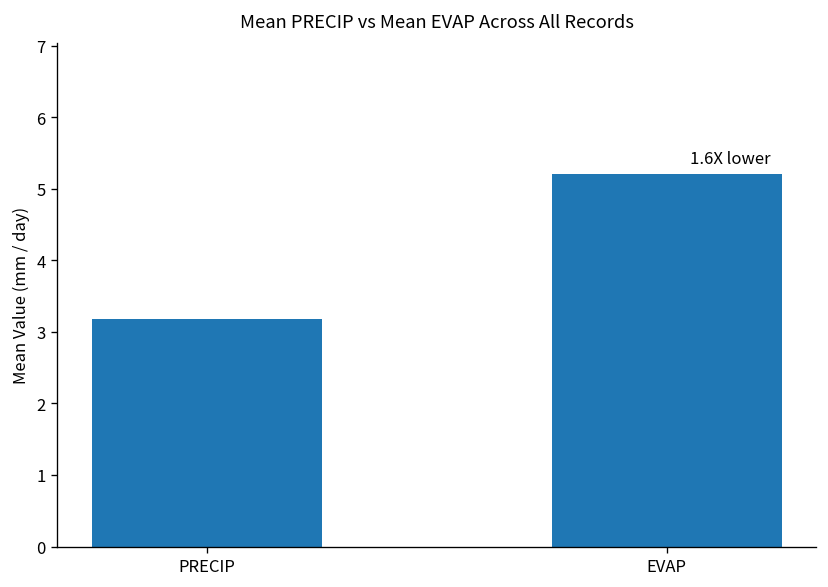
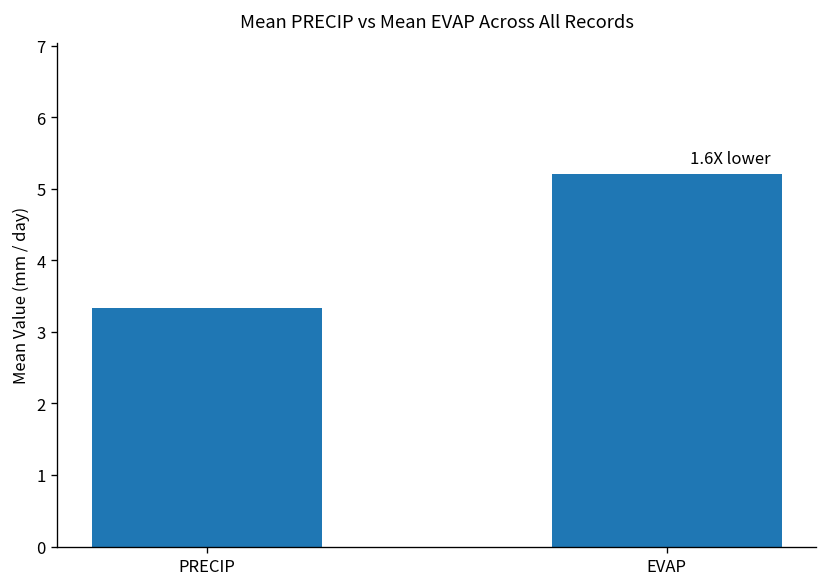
PRECIP: 3.2 -> 3.3
